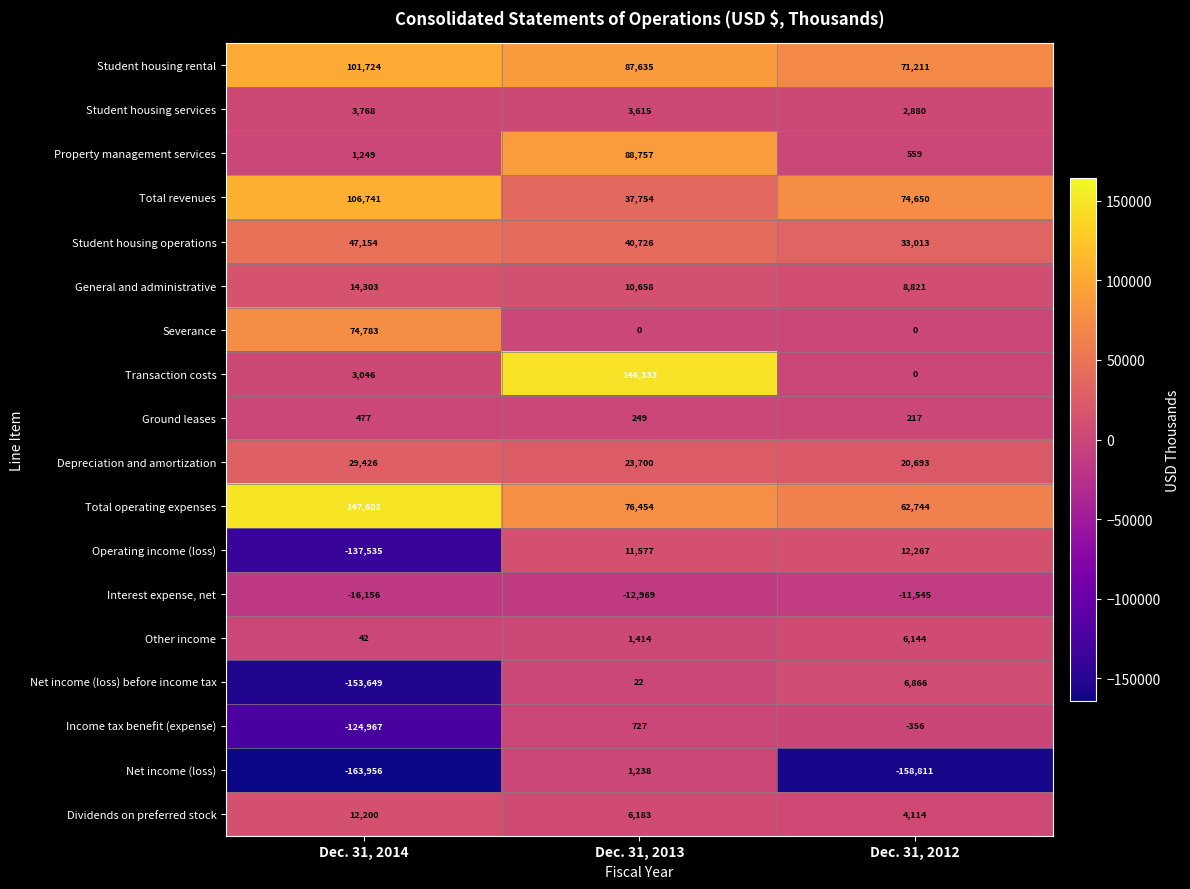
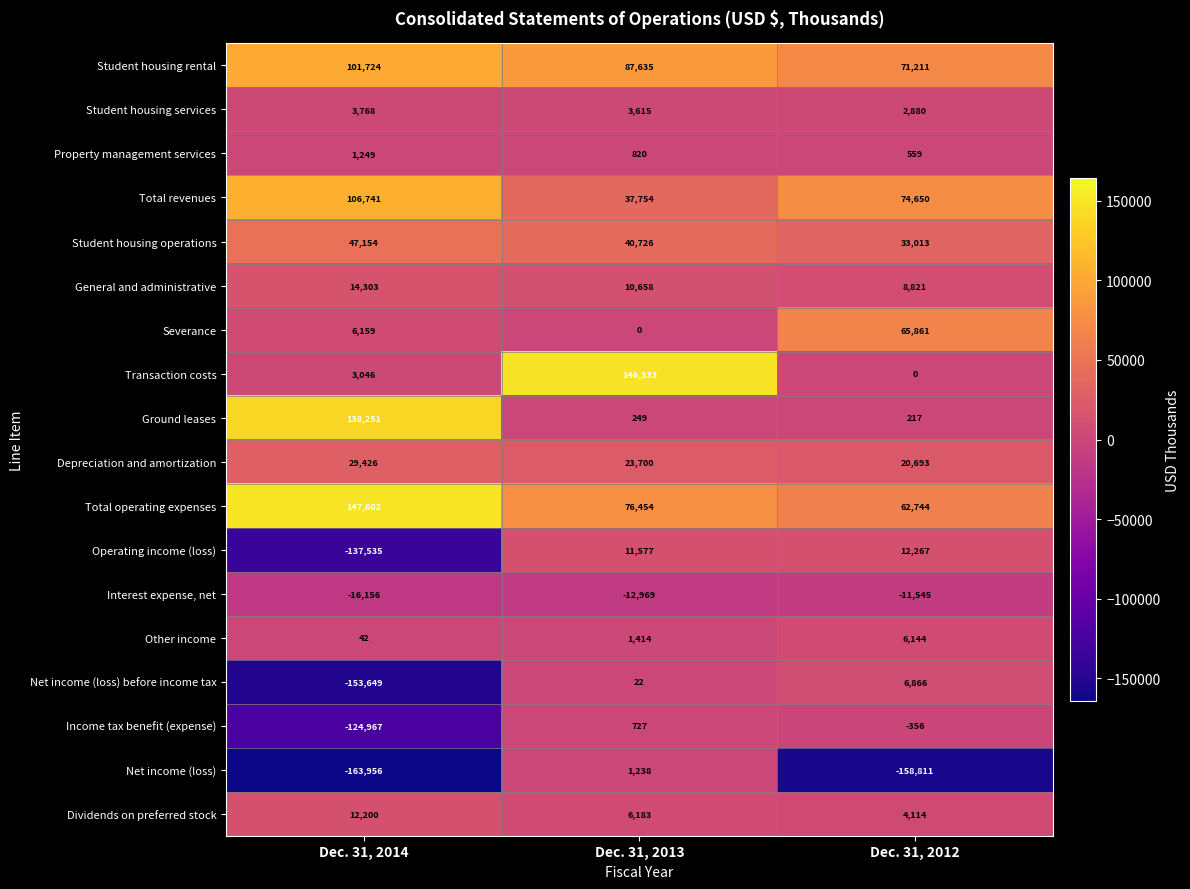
Property management services, Dec. 31, 2013: 88,757 -> 820
Severance, Dec. 31, 2014: 74,783 -> 6,159
Severance, Dec. 31, 2012: 0 -> 65,861
Ground leases, Dec. 31, 2014: 477 -> 138,251
